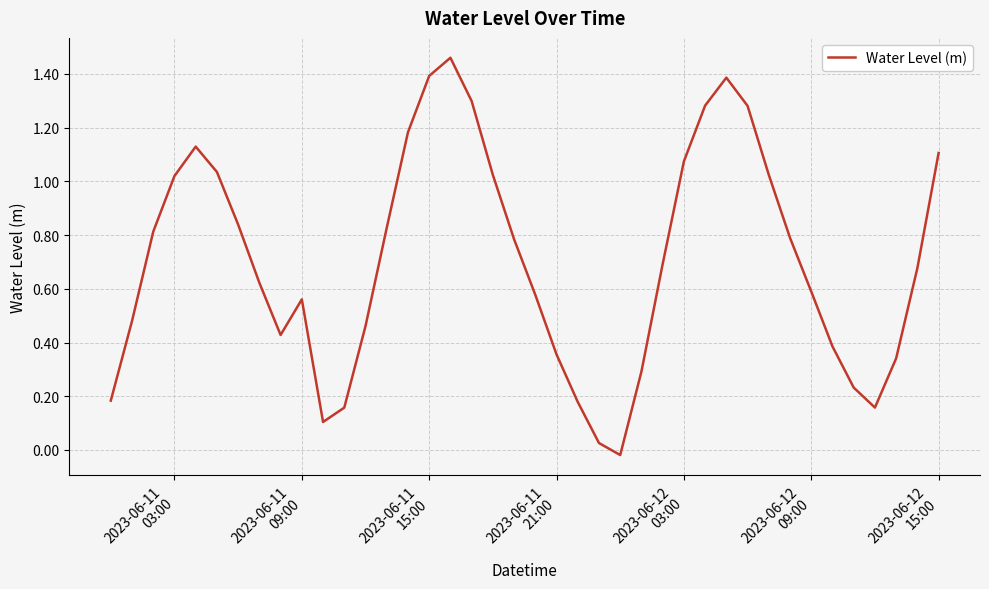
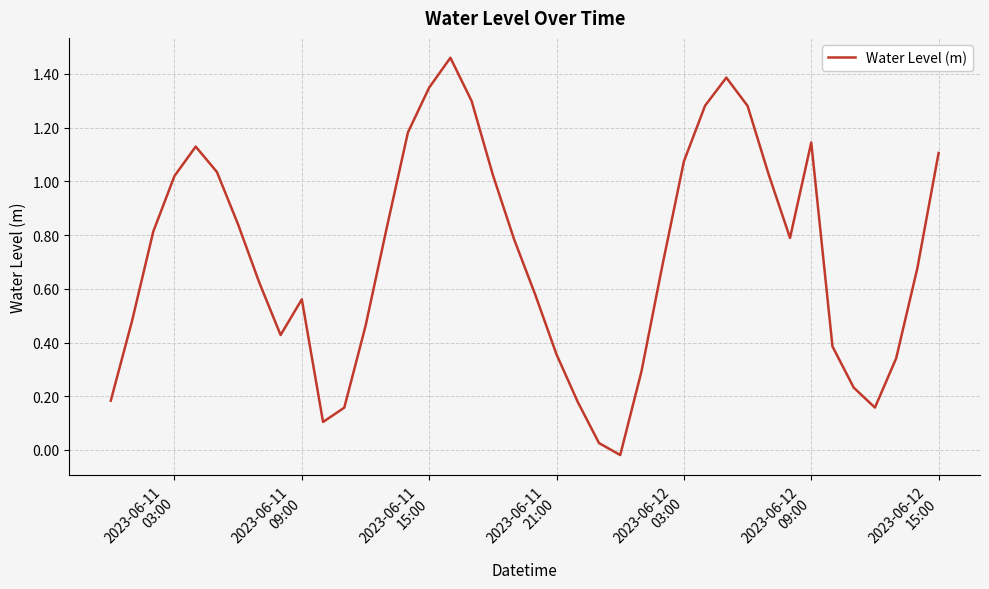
2023-06-11 15:00: 1.39 -> 1.35
2023-06-12 09:00: 0.59 -> 1.14
